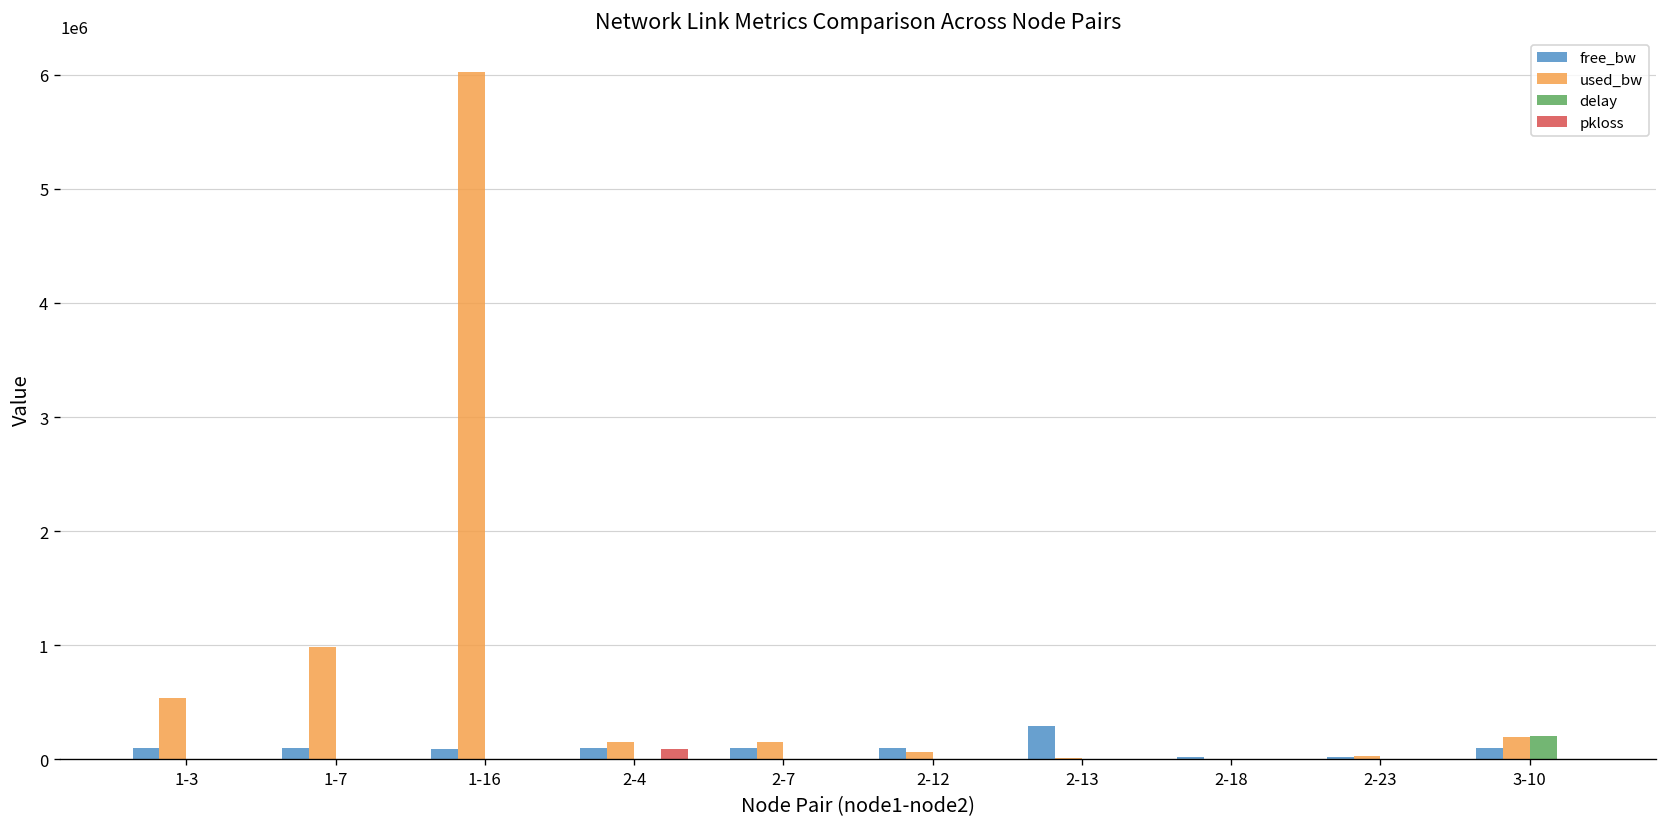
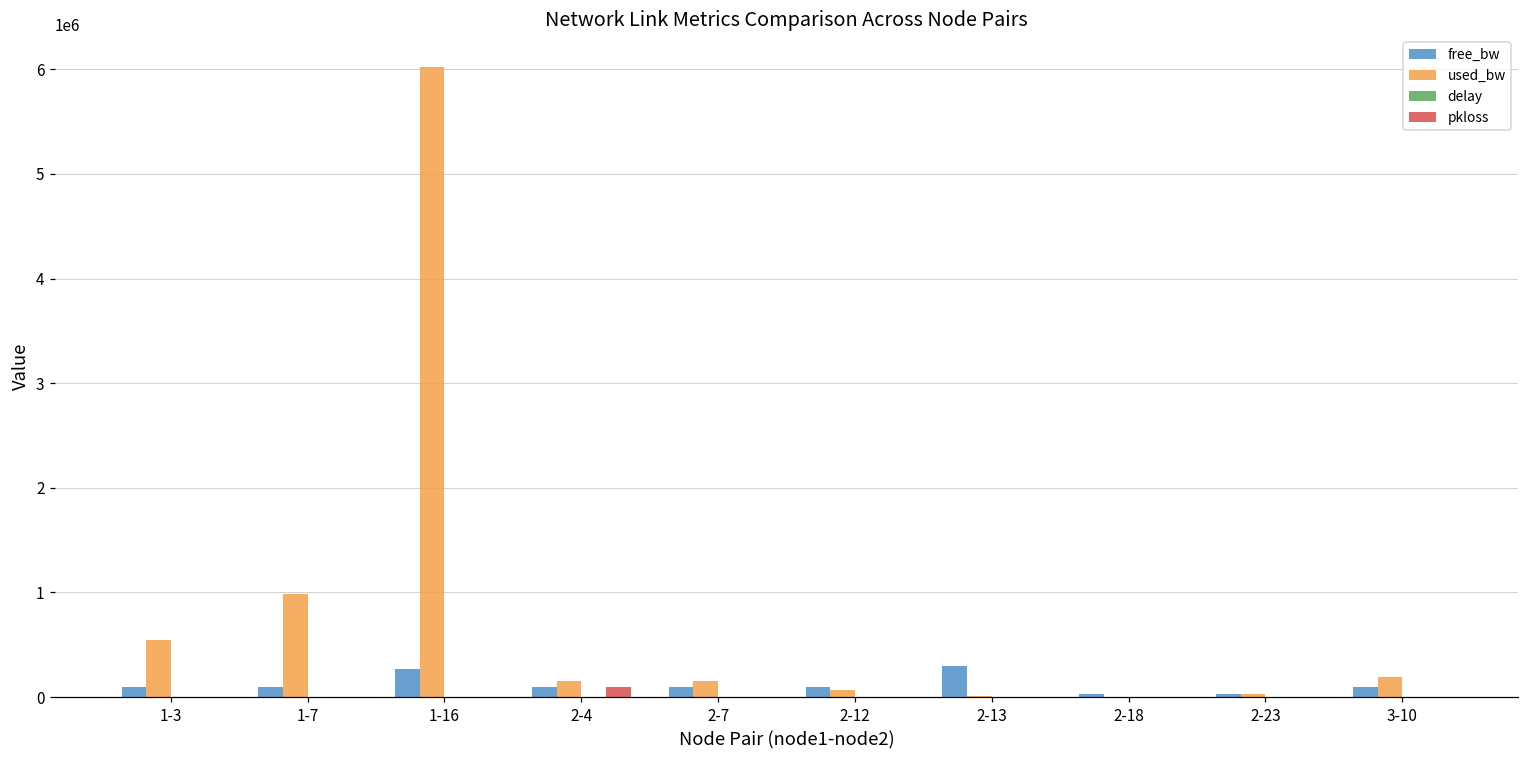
free_bw, 1-16: 100000 -> 300000
delay, 3-10: 200000 -> 0
